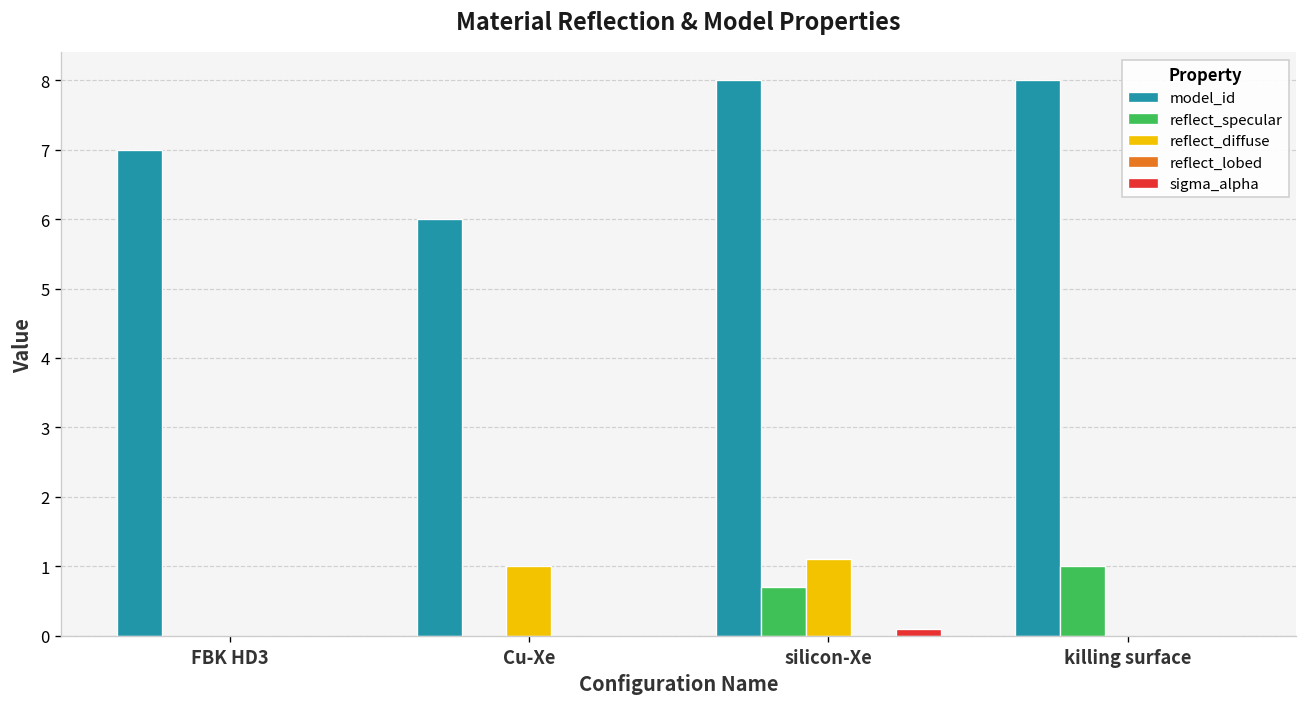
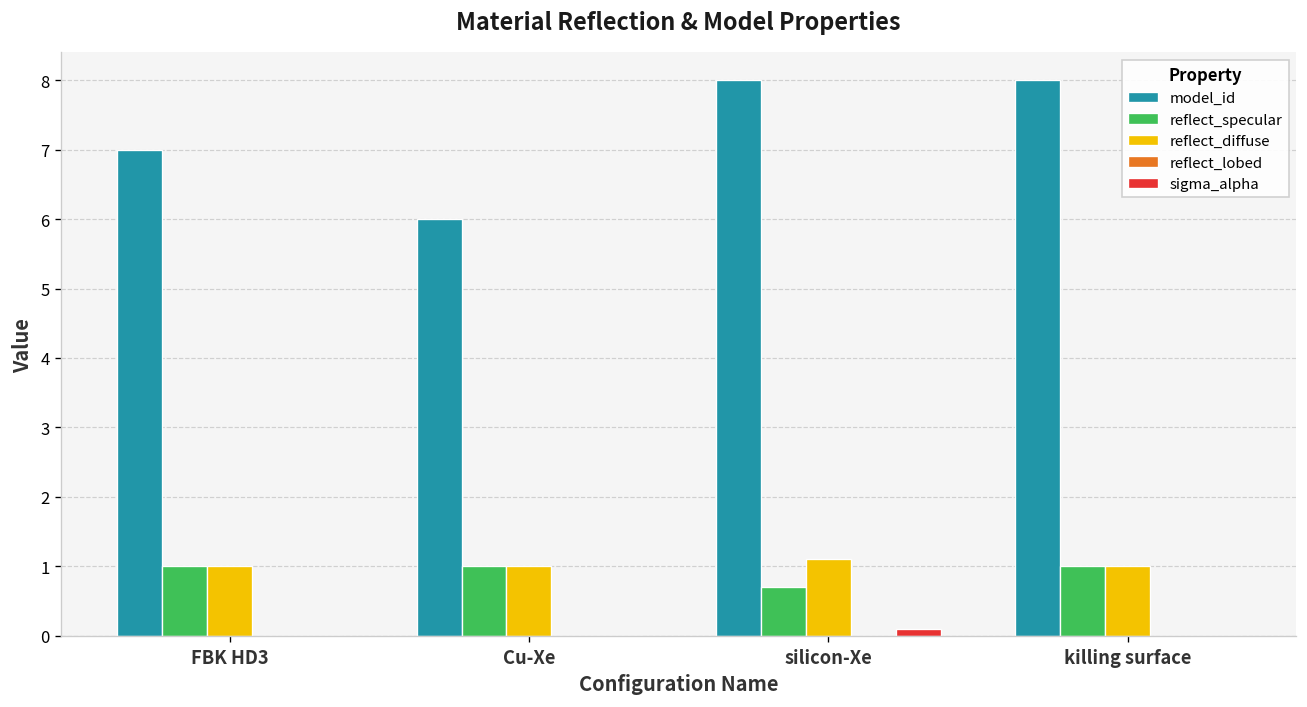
reflect_specular, FBK HD3: 0 -> 1
reflect_diffuse, FBK HD3: 0 -> 1
reflect_specular, Cu-Xe: 0 -> 1
reflect_diffuse, killing surface: 0 -> 1
